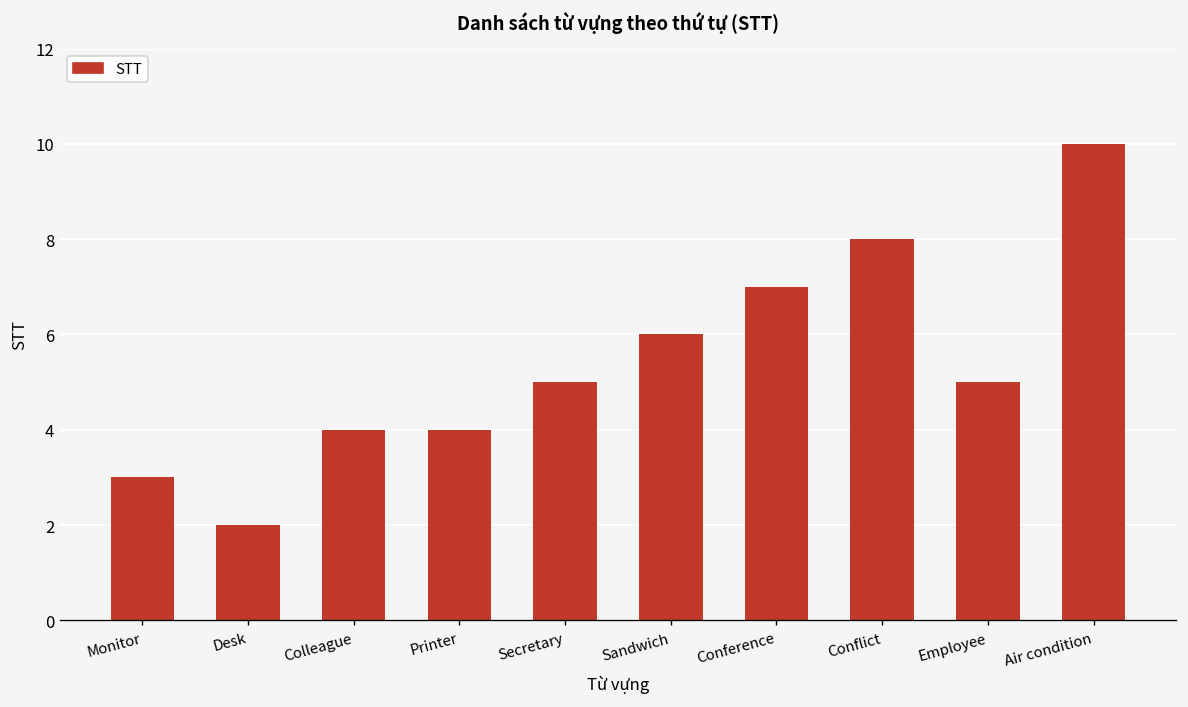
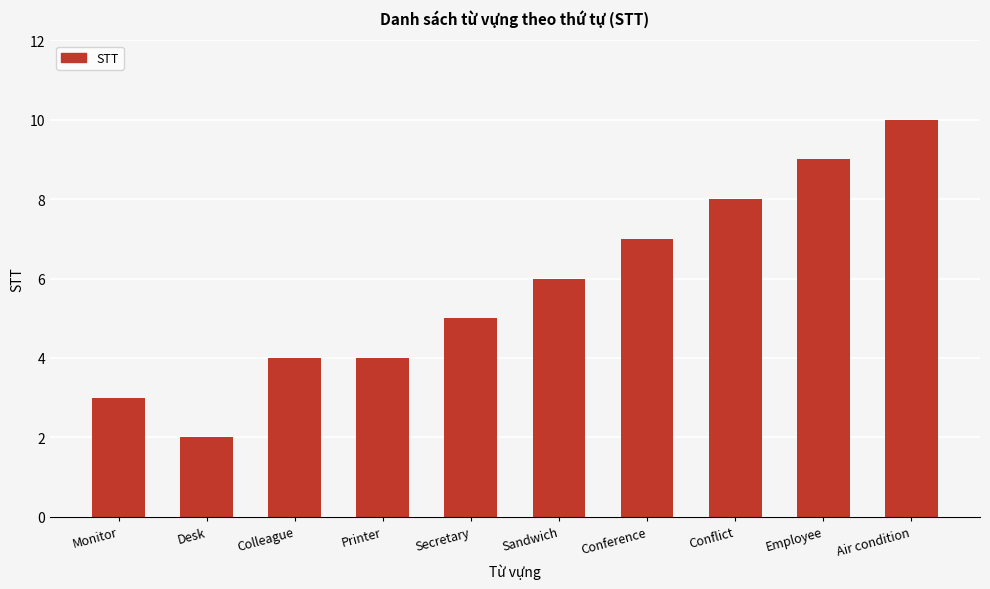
Employee: 5 -> 9
